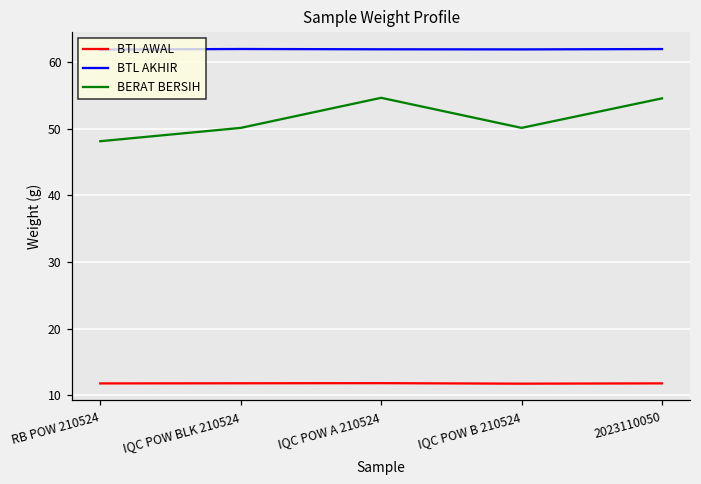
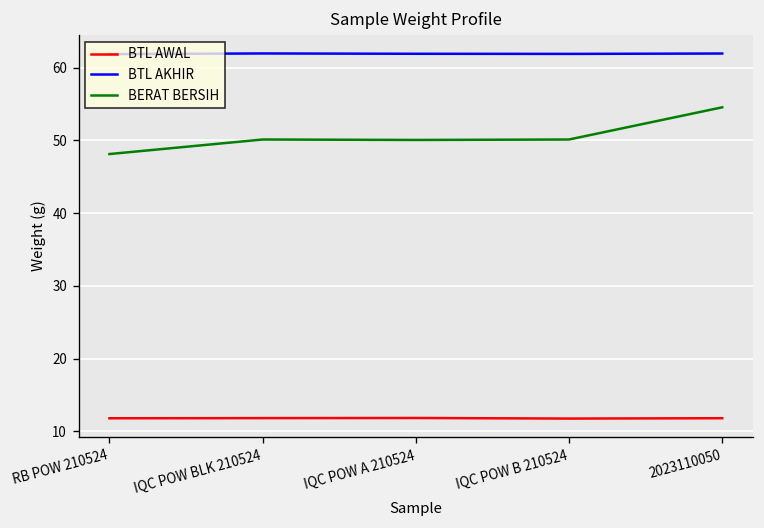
BERAT BERSIH, IQC POW A 210524: 55 -> 50
